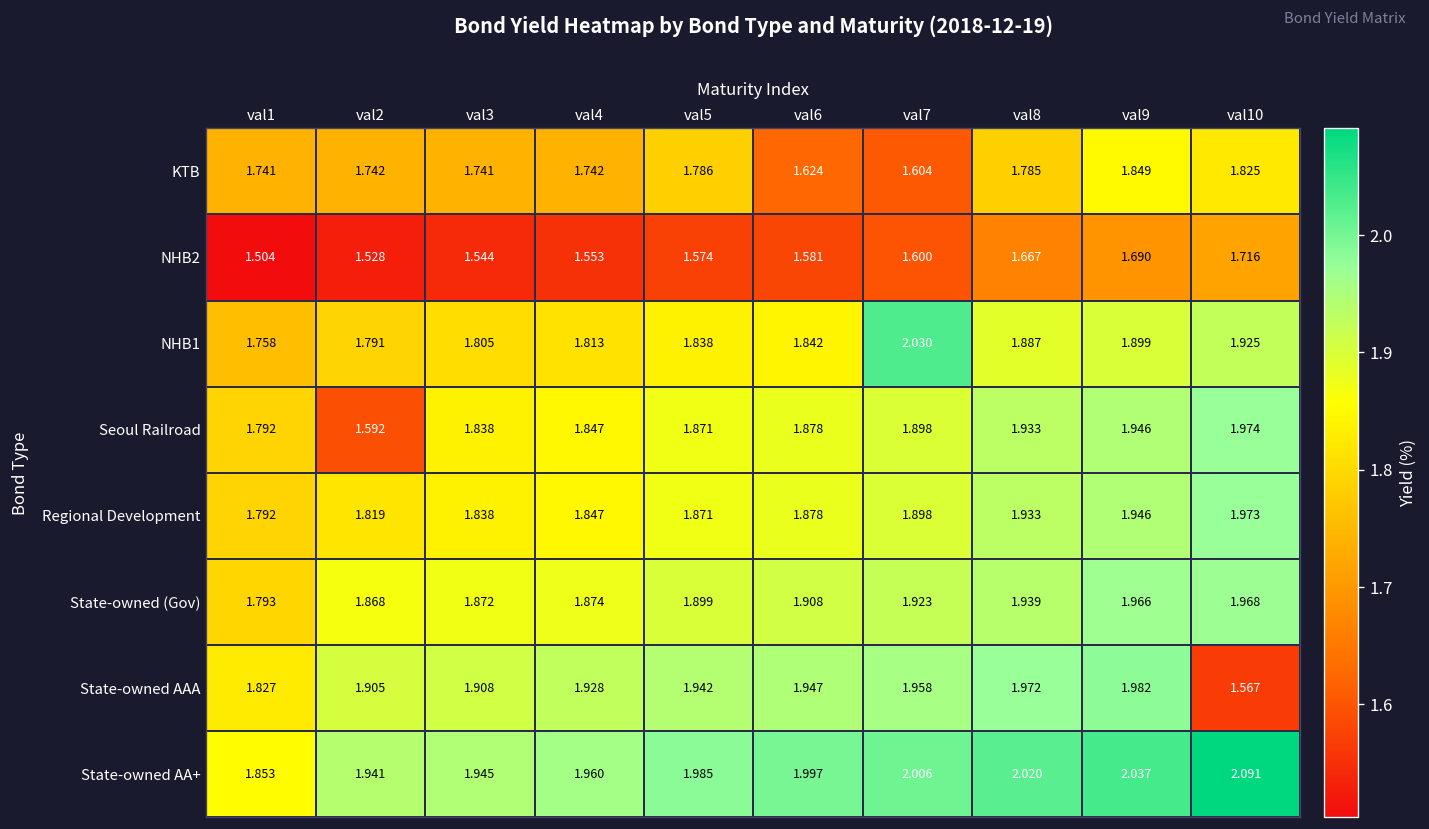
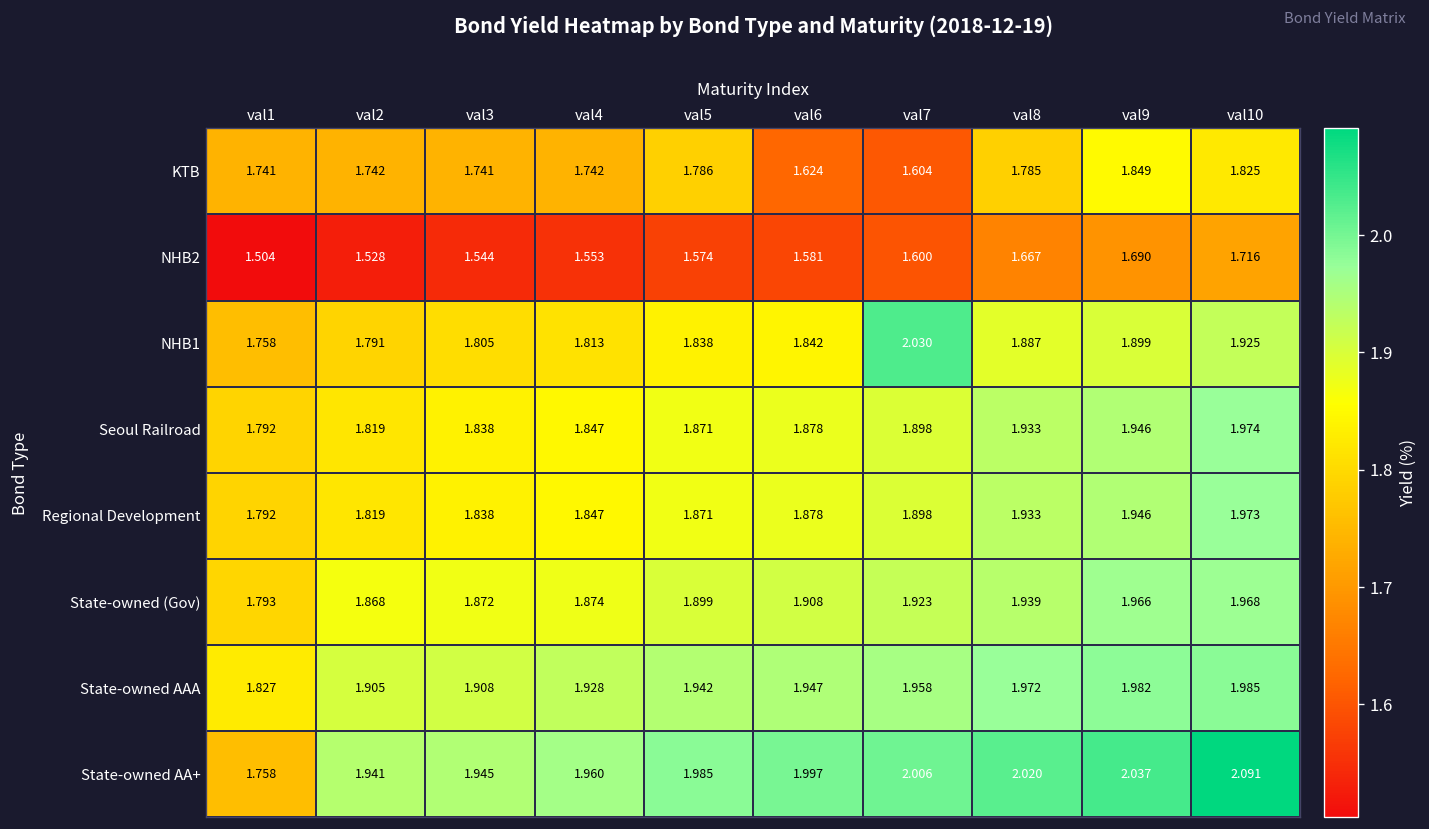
Seoul Railroad, val2: 1.592 -> 1.819
State-owned AAA, val10: 1.567 -> 1.985
State-owned AA+, val1: 1.853 -> 1.758
